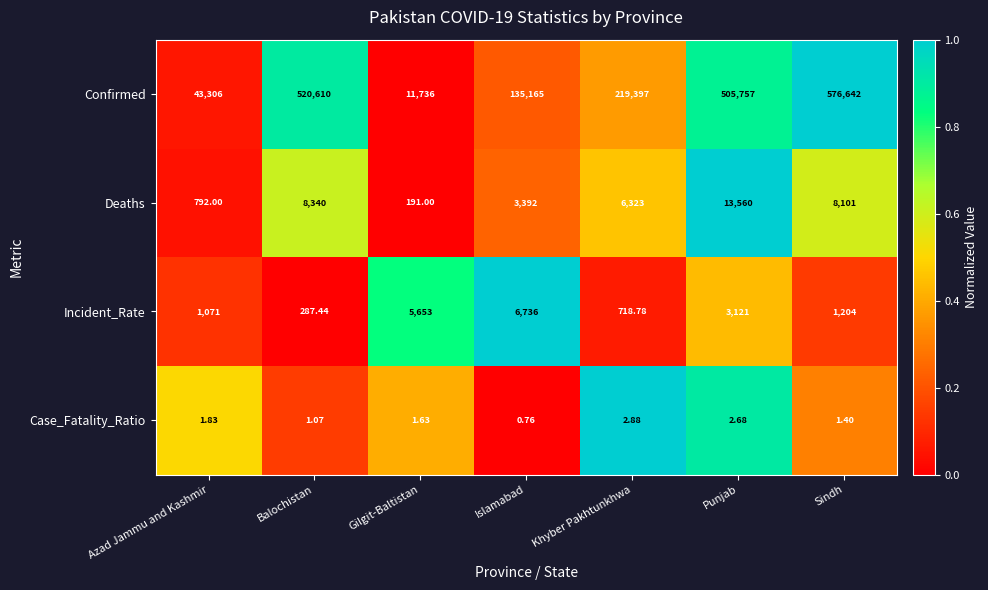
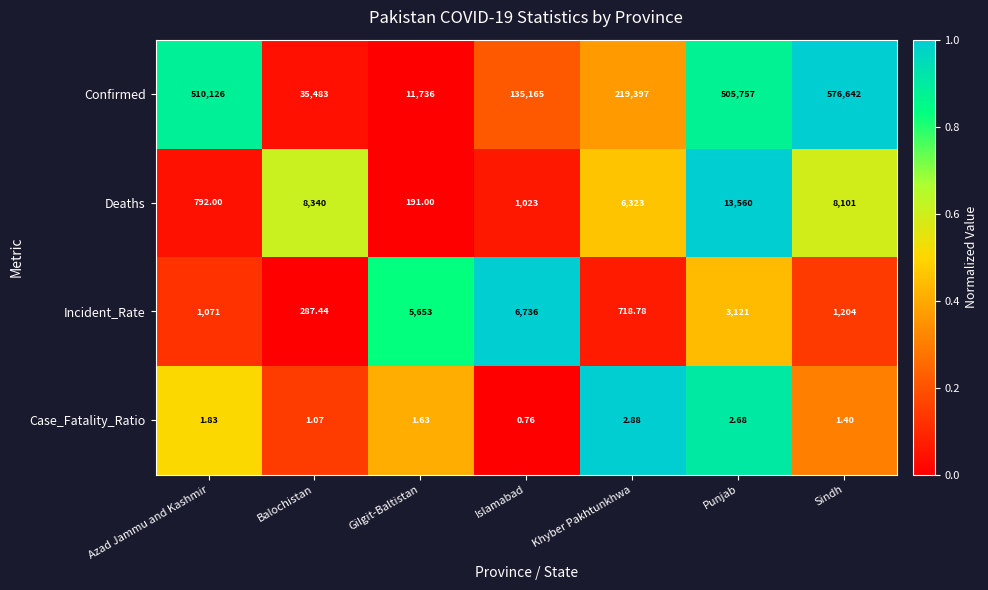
Confirmed, Azad Jammu and Kashmir: 43,306 -> 510,126
Confirmed, Balochistan: 520,610 -> 35,483
Deaths, Islamabad: 3,392 -> 1,023
